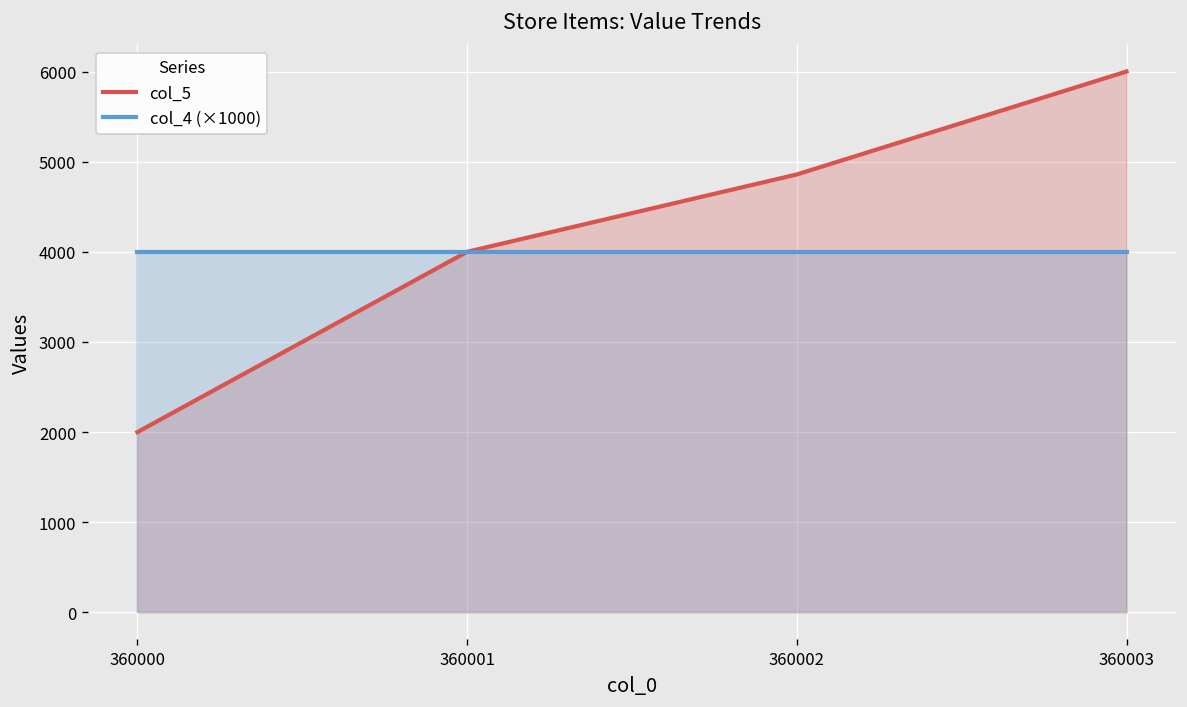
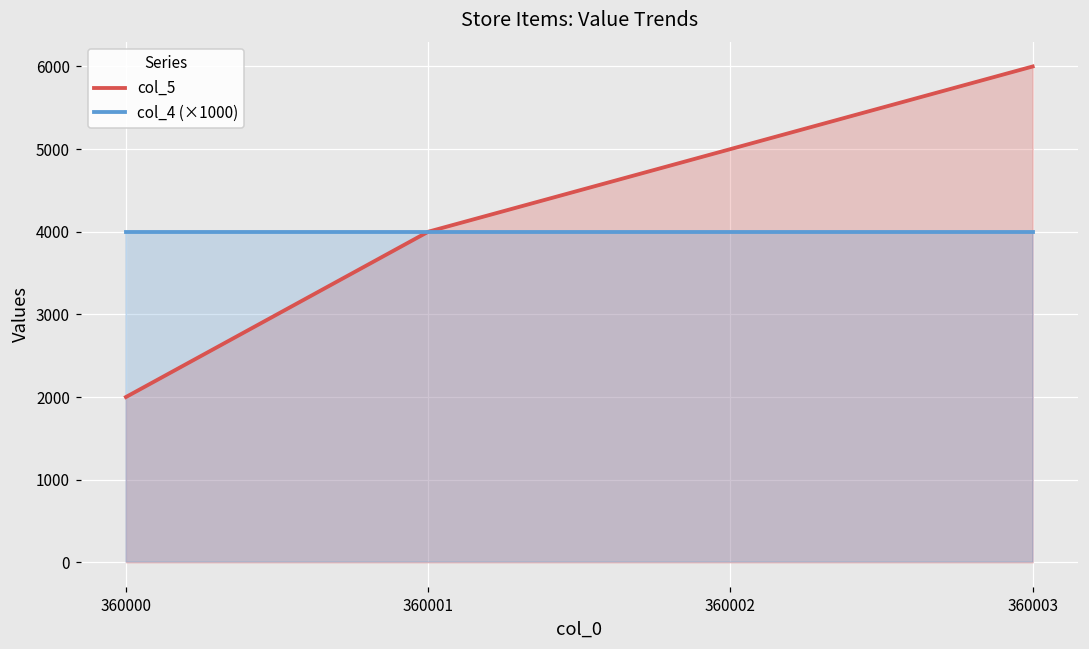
col_5, 360002: 4900 -> 5000
